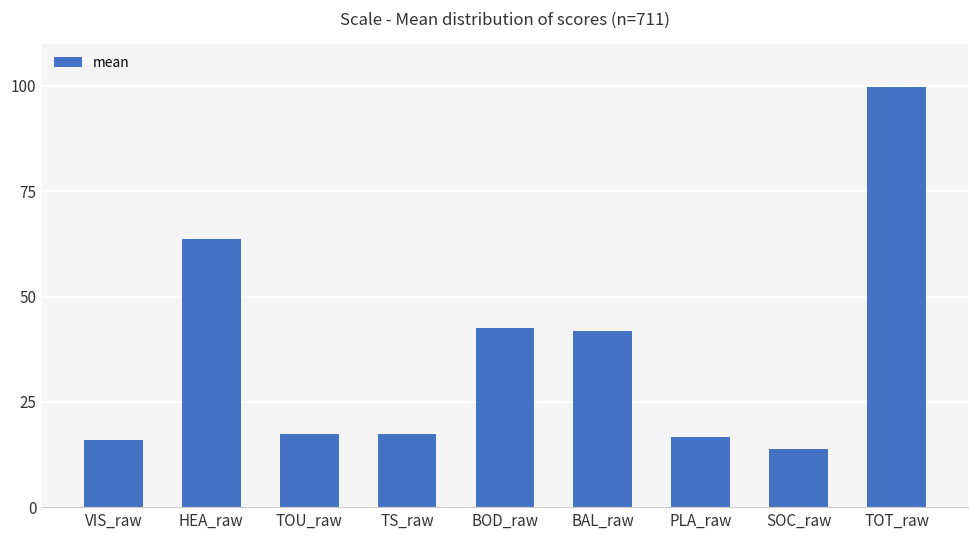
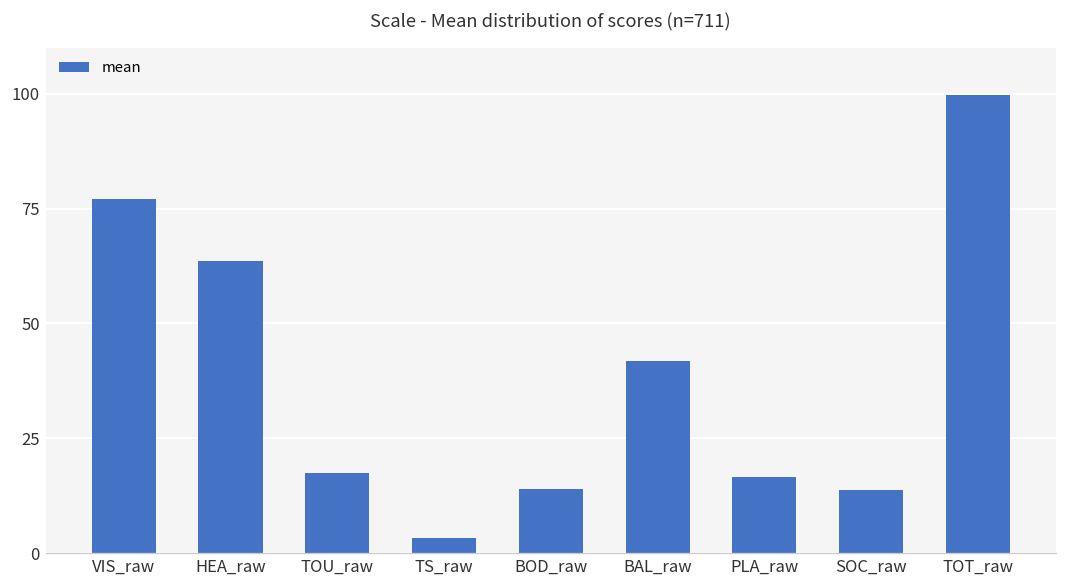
VIS_raw: 16 -> 77
TS_raw: 17 -> 3
BOD_raw: 42 -> 14
